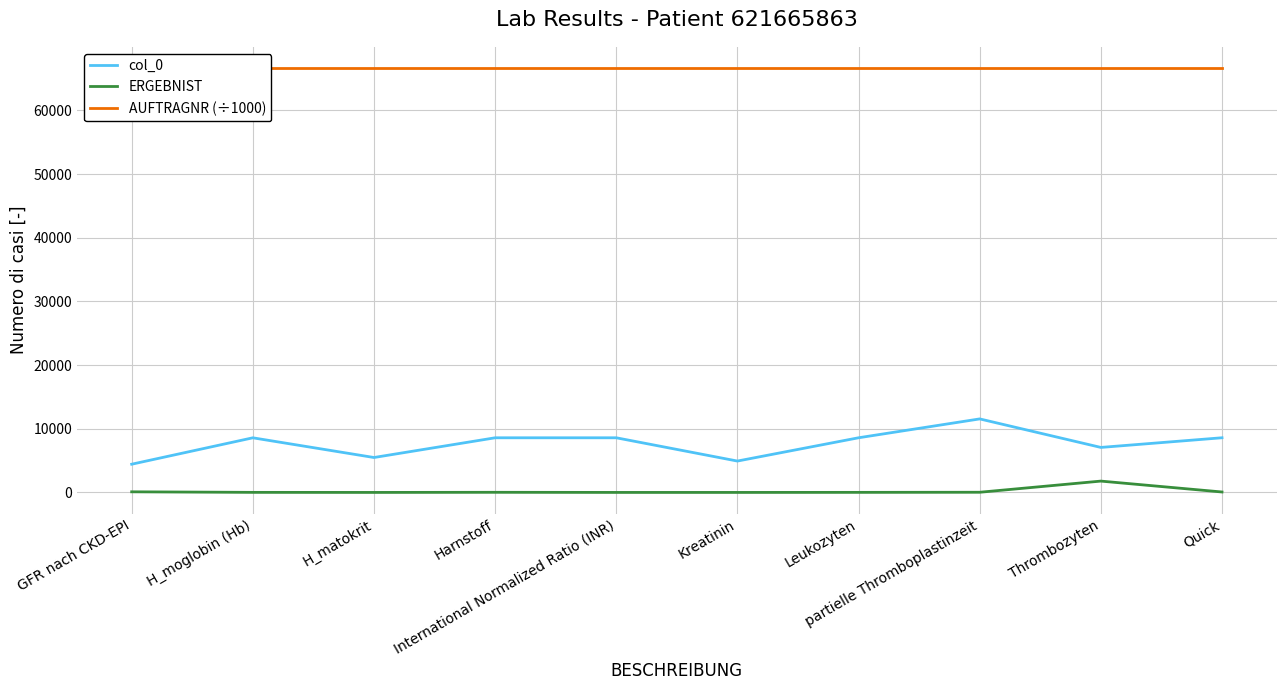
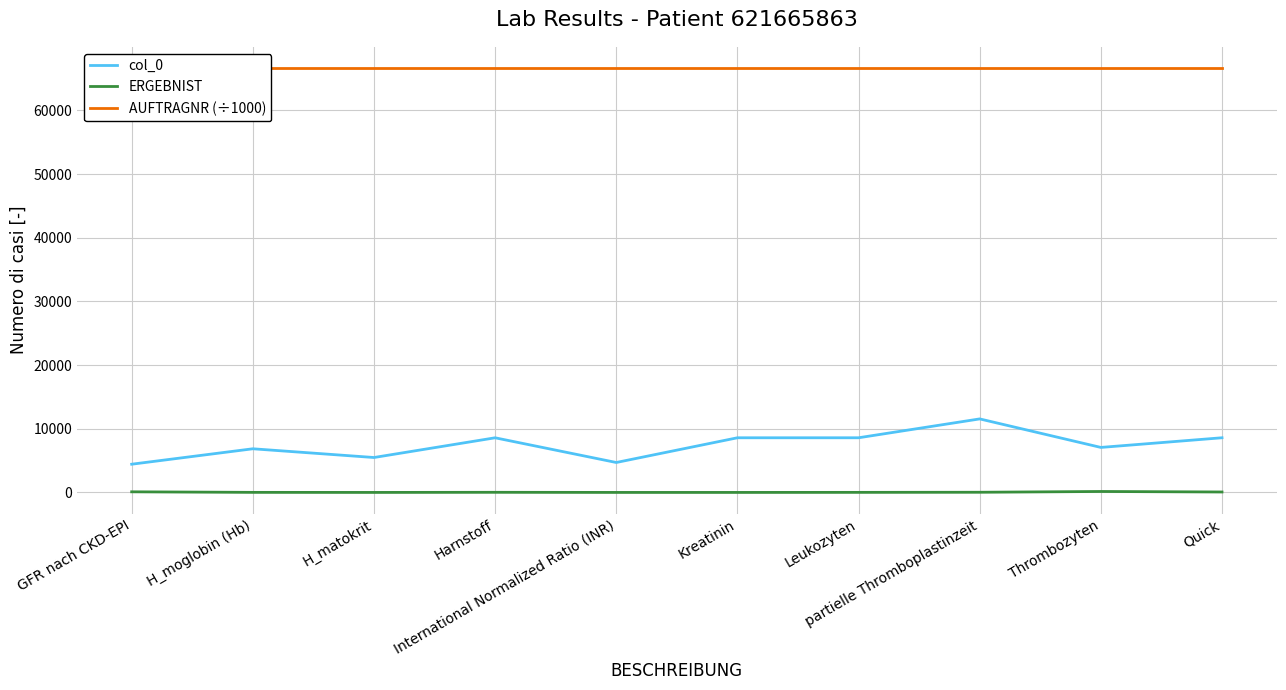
col_0, H_moglobin (Hb): 9000 -> 7000
col_0, International Normalized Ratio (INR): 9000 -> 5000
col_0, Kreatinin: 5000 -> 9000
ERGEBNIST, Thrombozyten: 2000 -> 0
